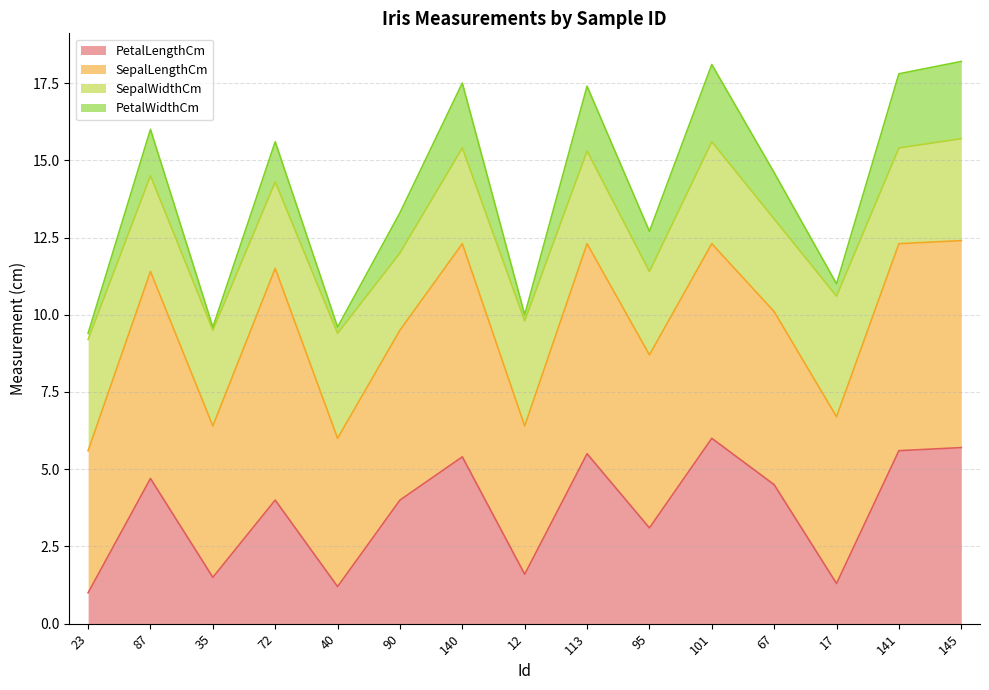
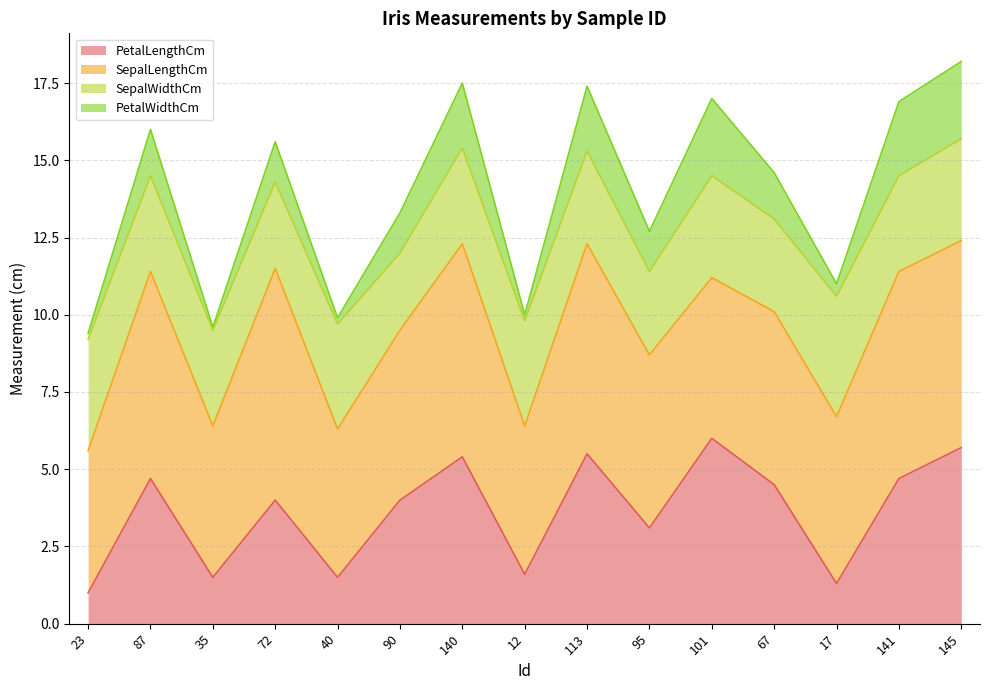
PetalLengthCm, 40: 1.2 -> 1.5
SepalLengthCm, 101: 6.3 -> 5.2
PetalLengthCm, 141: 5.6 -> 4.7
